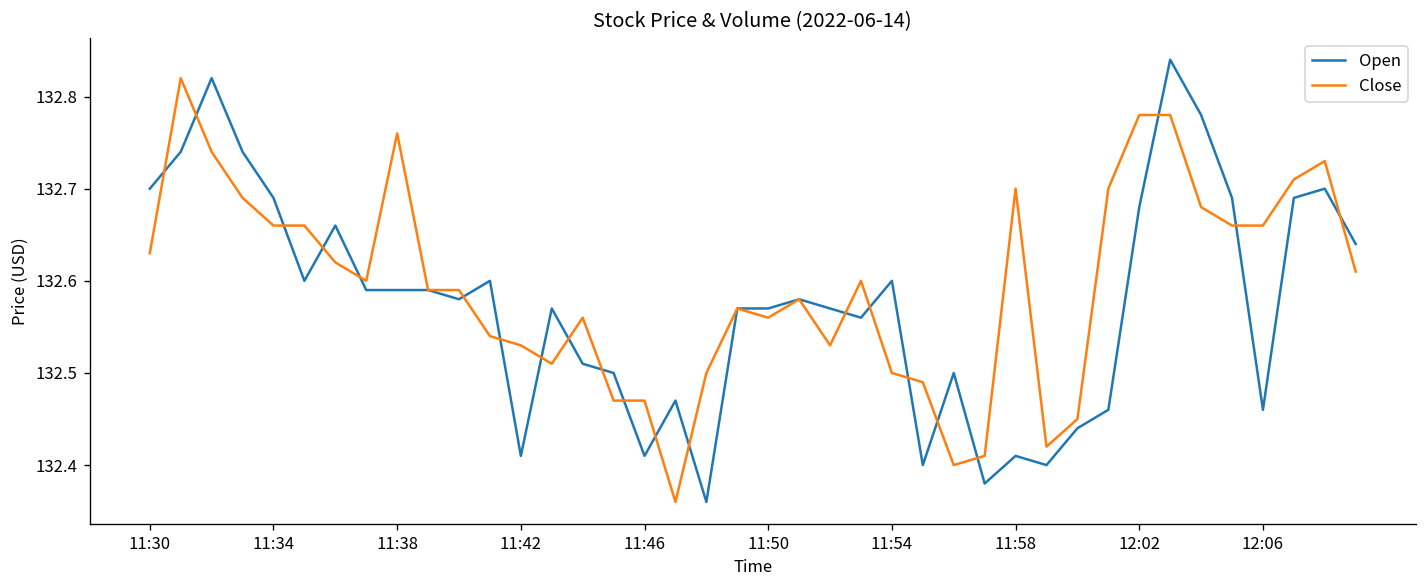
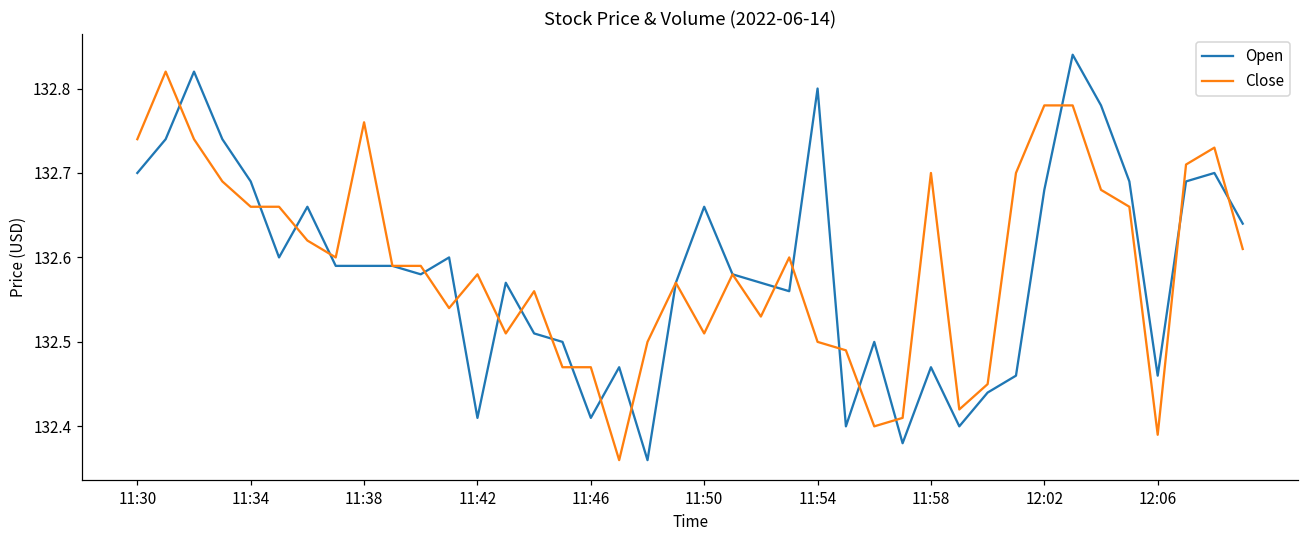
Close, 11:30: 132.63 -> 132.74
Close, 11:42: 132.53 -> 132.58
Open, 11:50: 132.57 -> 132.66
Close, 11:50: 132.56 -> 132.51
Open, 11:54: 132.6 -> 132.8
Open, 11:58: 132.41 -> 132.47
Close, 12:06: 132.66 -> 132.39
